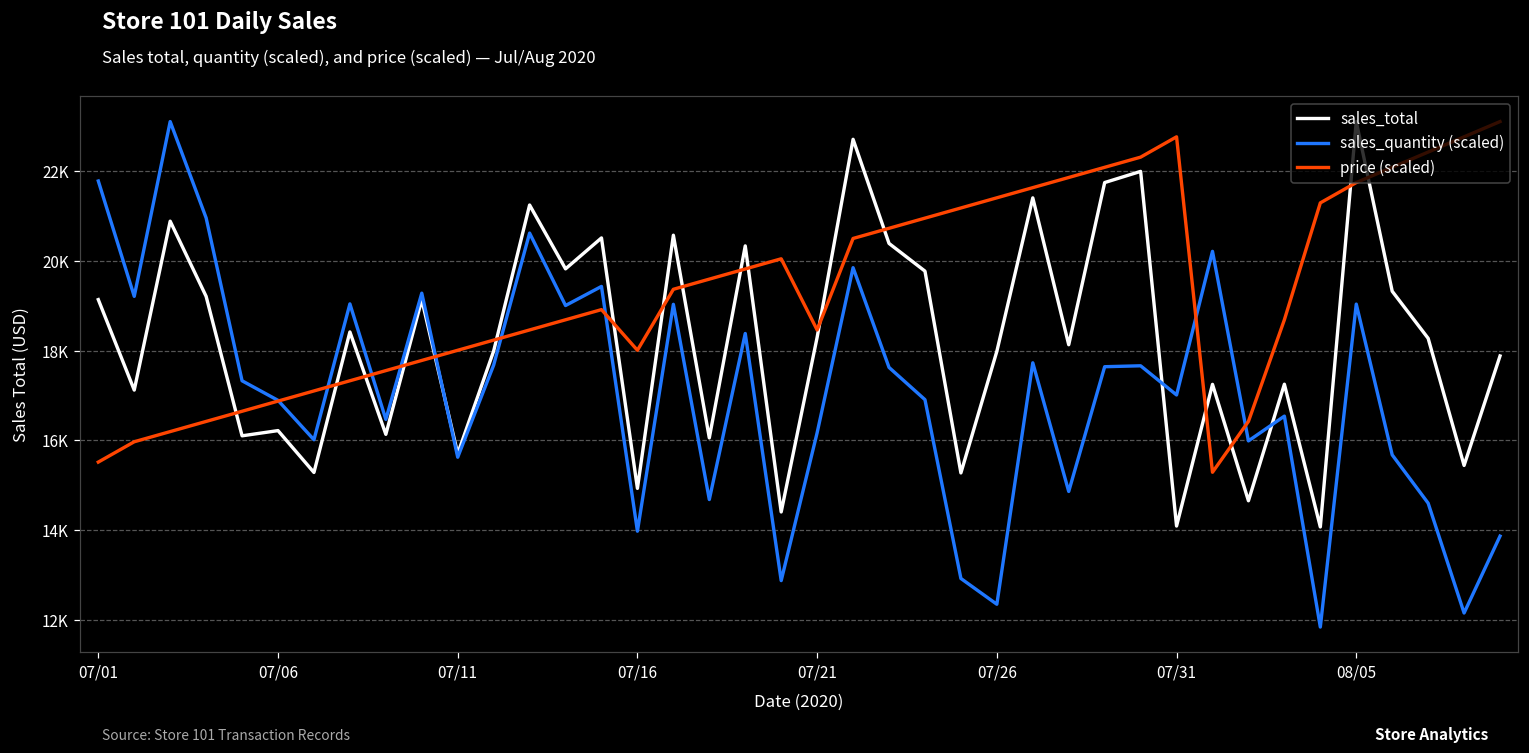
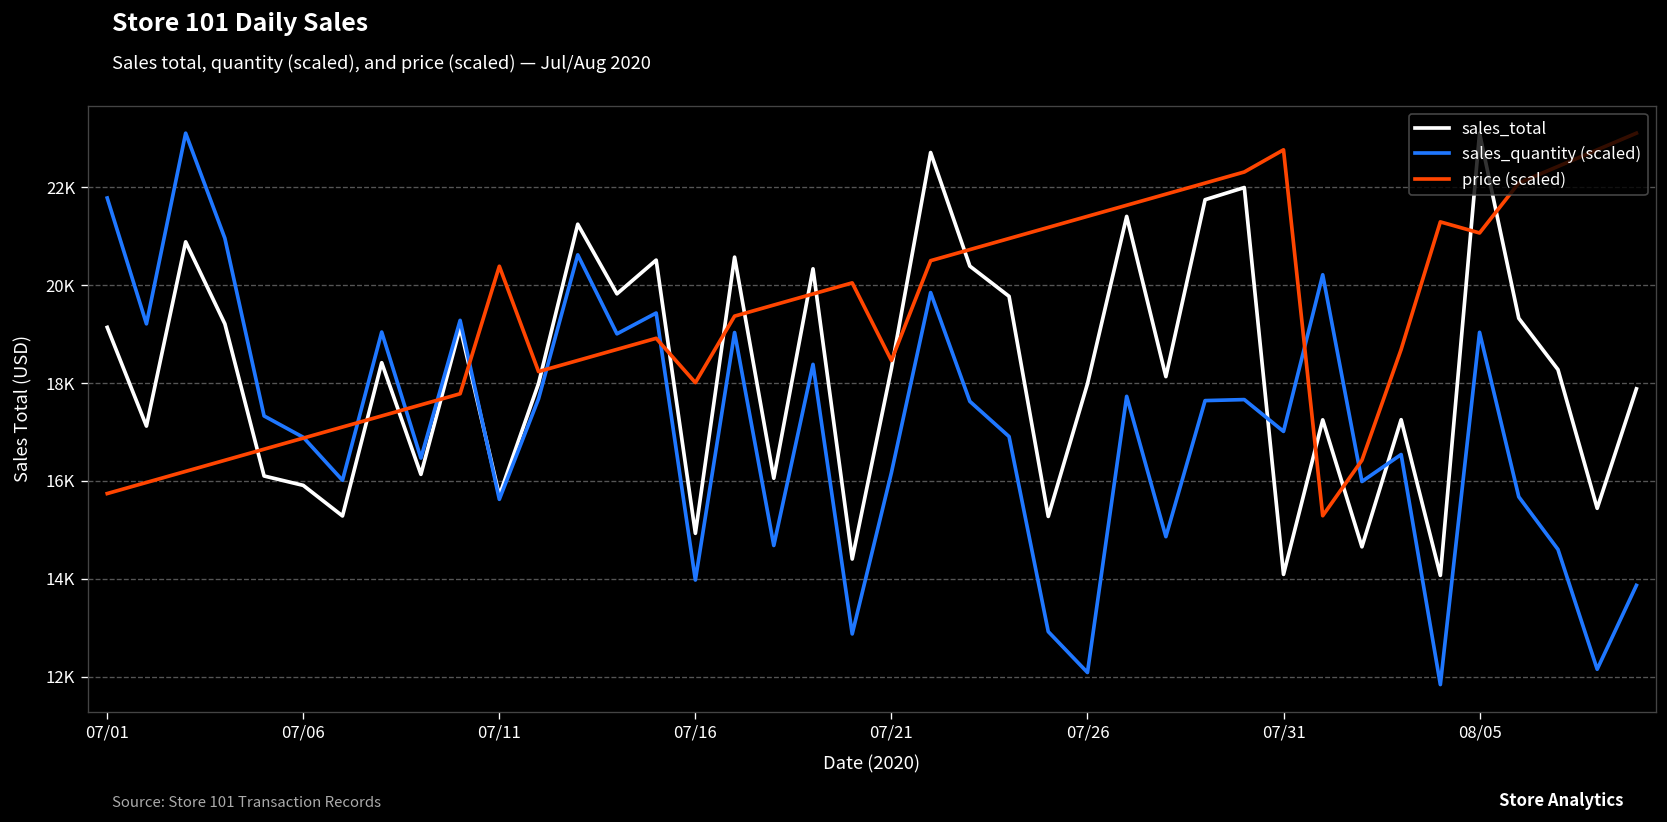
price (scaled), 07/01: 15500 -> 15700
sales_total, 07/06: 16200 -> 15900
price (scaled), 07/11: 18000 -> 20400
sales_quantity (scaled), 07/26: 12300 -> 12100
price (scaled), 08/05: 21700 -> 21100
